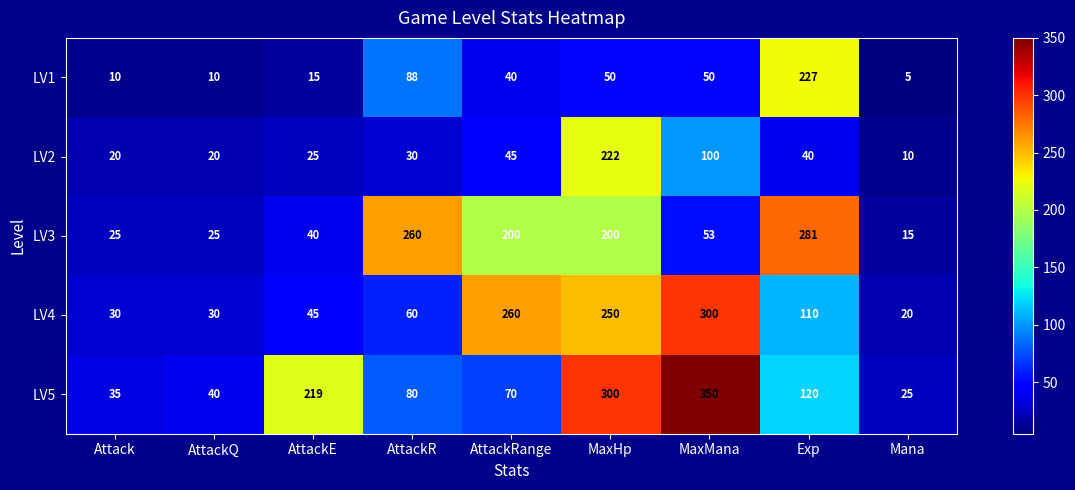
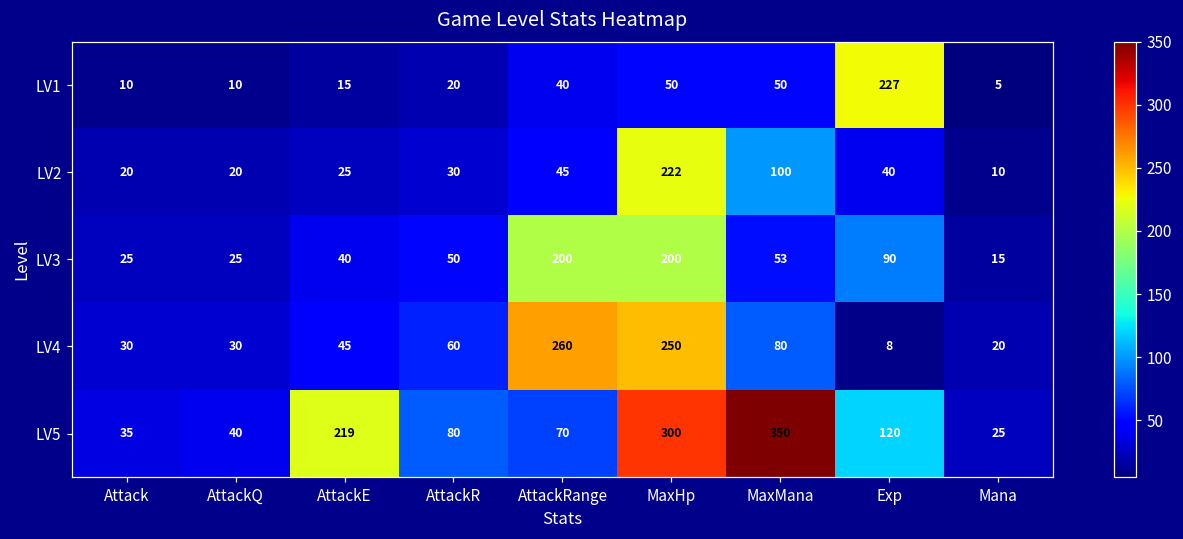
LV1, AttackR: 88 -> 20
LV3, AttackR: 260 -> 50
LV3, Exp: 281 -> 90
LV4, MaxMana: 300 -> 80
LV4, Exp: 110 -> 8
